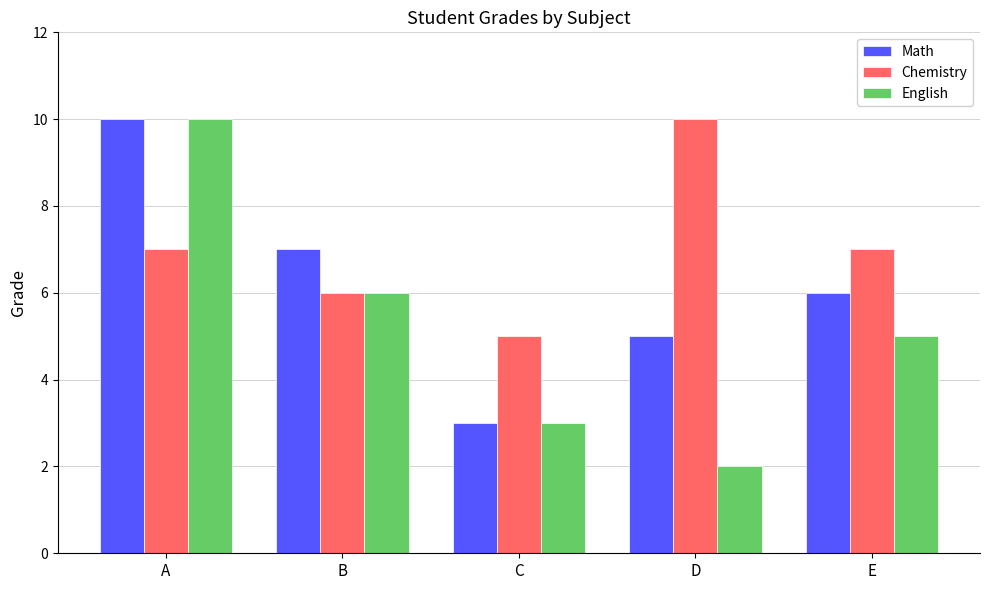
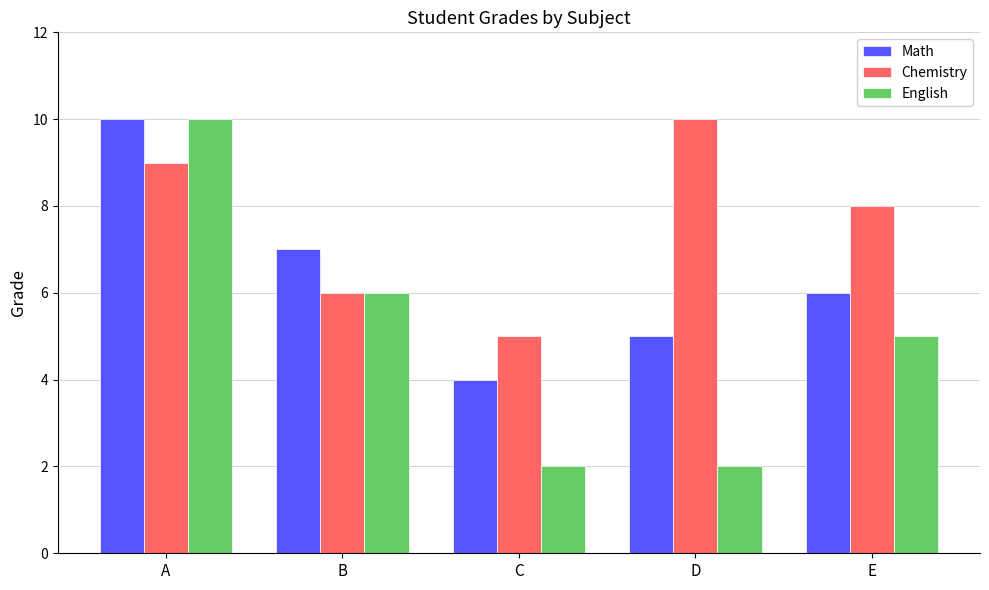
Chemistry, A: 7 -> 9
Math, C: 3 -> 4
English, C: 3 -> 2
Chemistry, E: 7 -> 8
